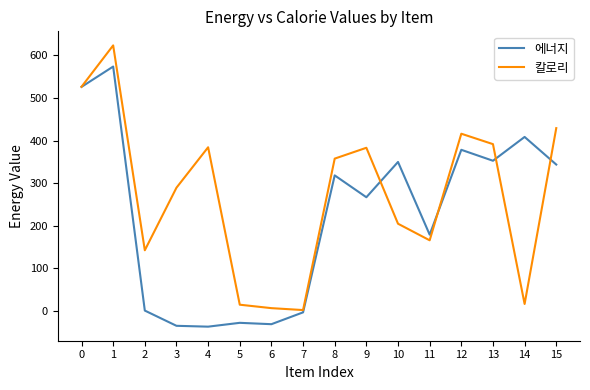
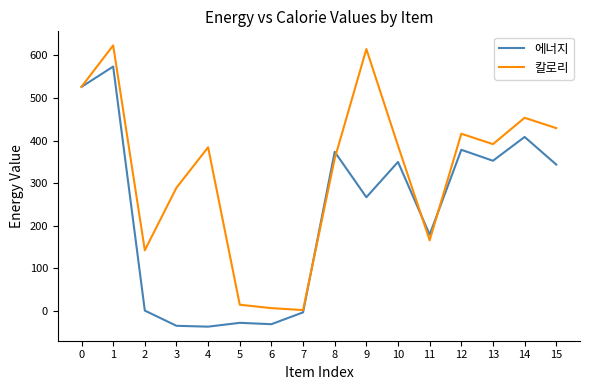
에너지, 8: 320 -> 370
칼로리, 9: 380 -> 620
칼로리, 10: 200 -> 390
칼로리, 14: 20 -> 450
